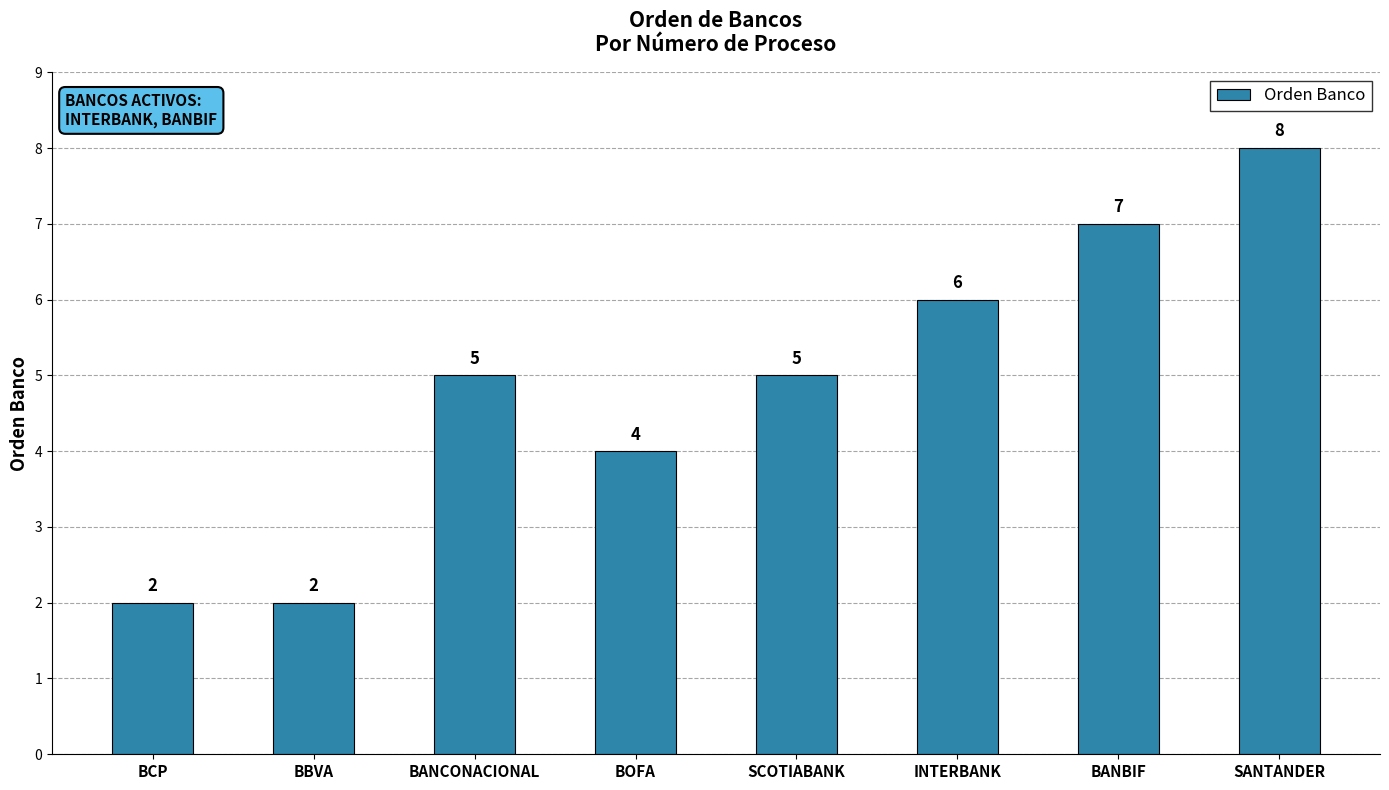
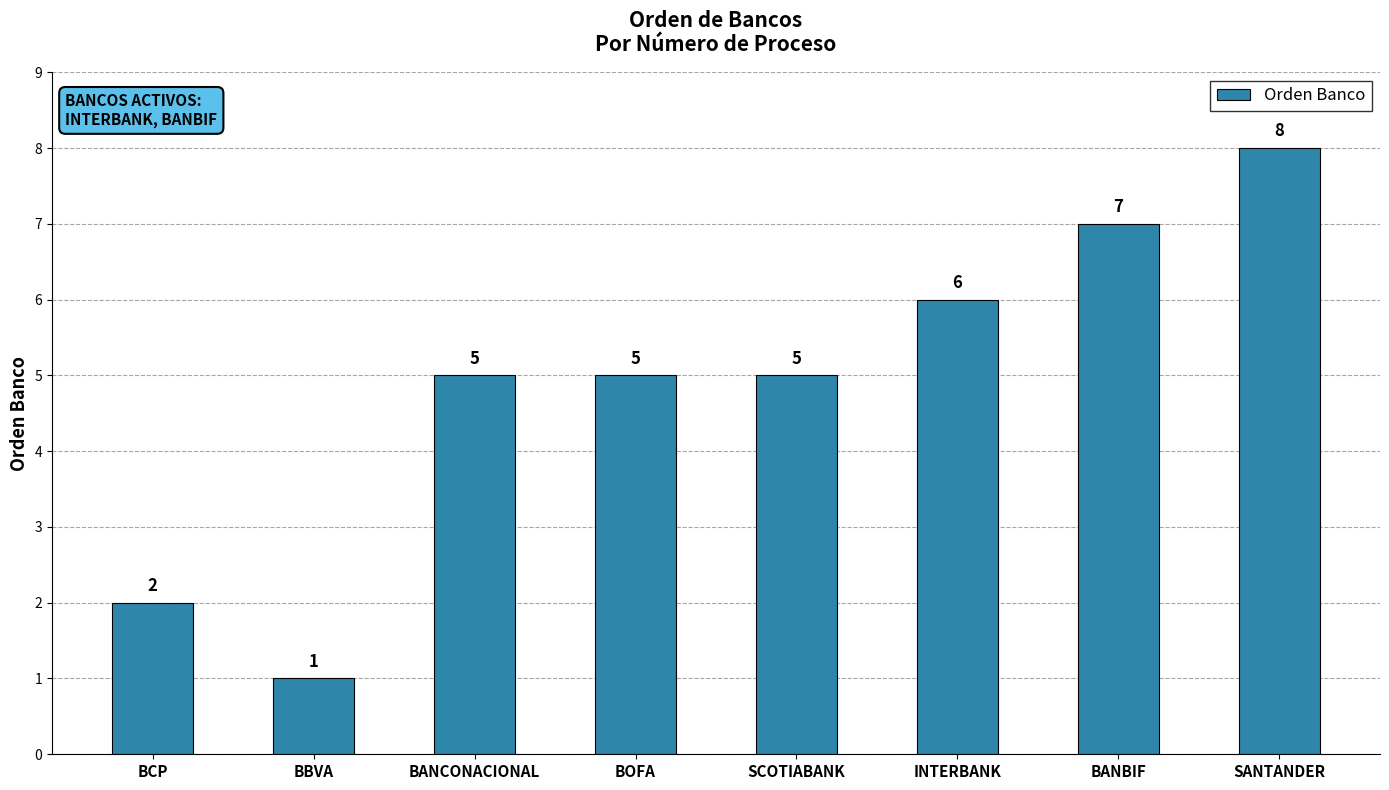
BBVA: 2 -> 1
BOFA: 4 -> 5
